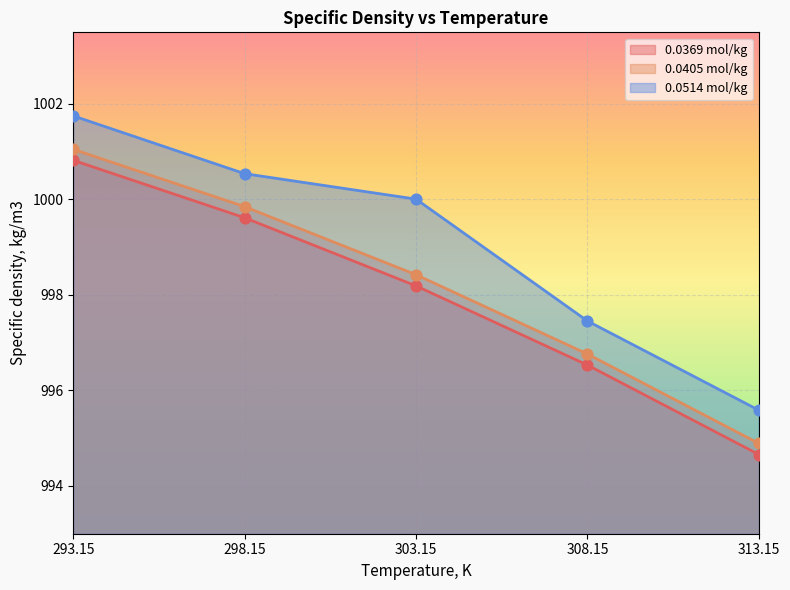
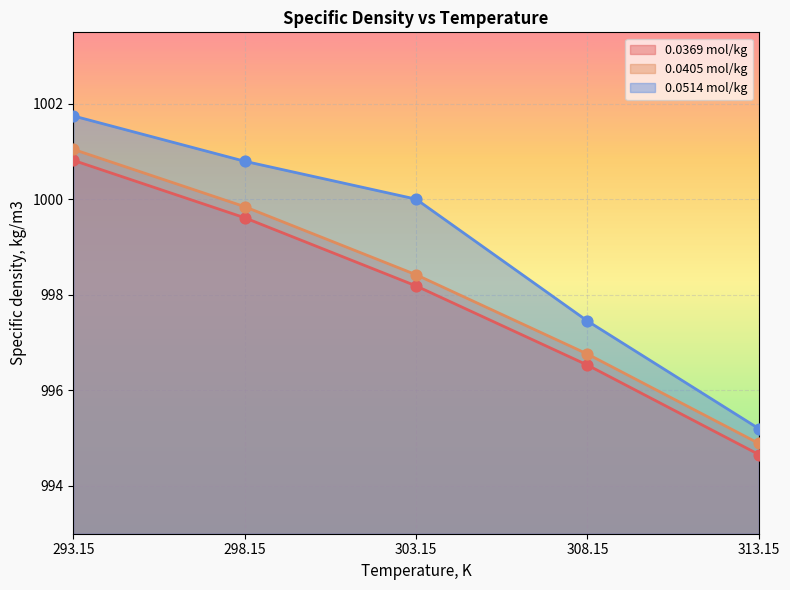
0.0514 mol/kg, 298.15: 1000.5 -> 1000.8
0.0514 mol/kg, 313.15: 995.6 -> 995.2
